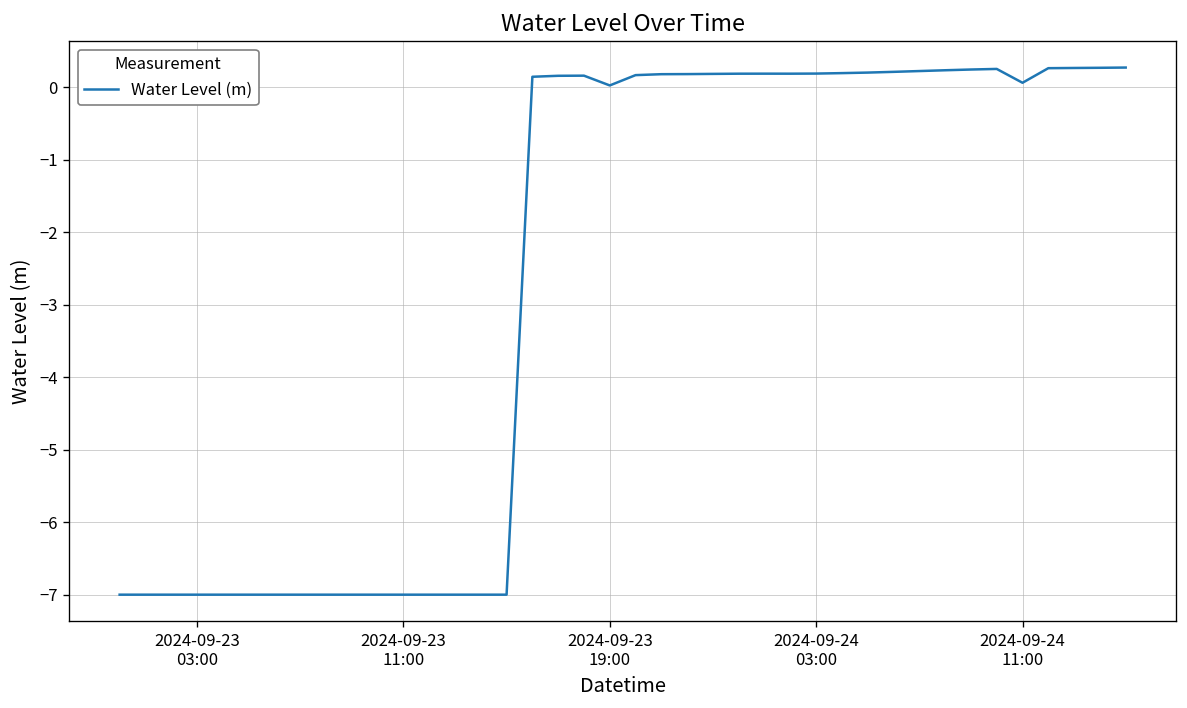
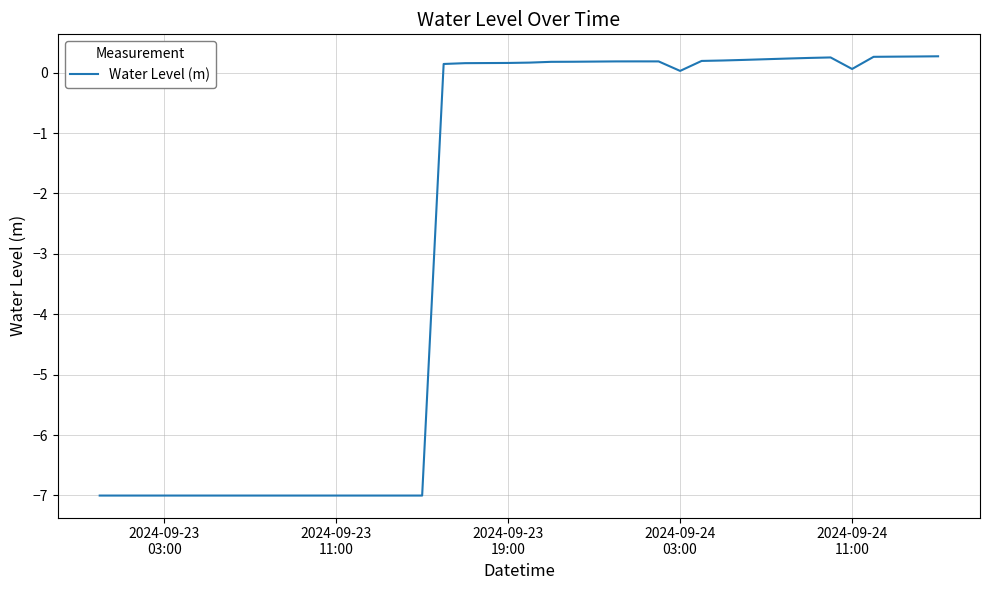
2024-09-23 19:00: 0.0 -> 0.2
2024-09-24 03:00: 0.2 -> 0.0
